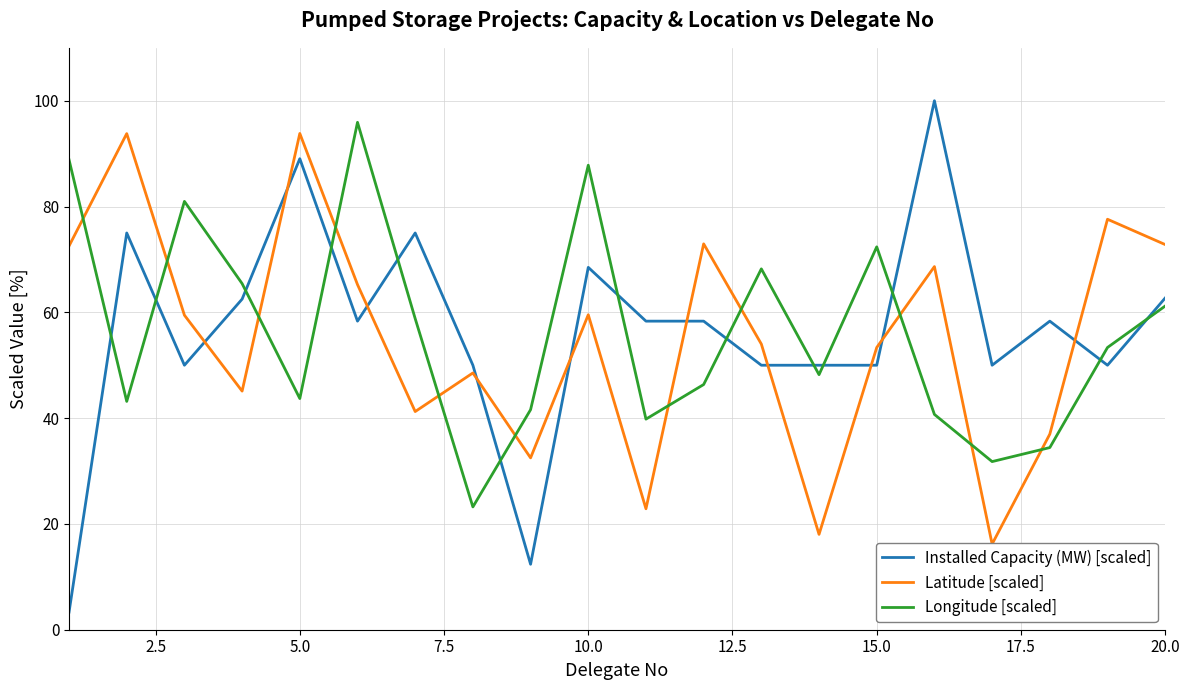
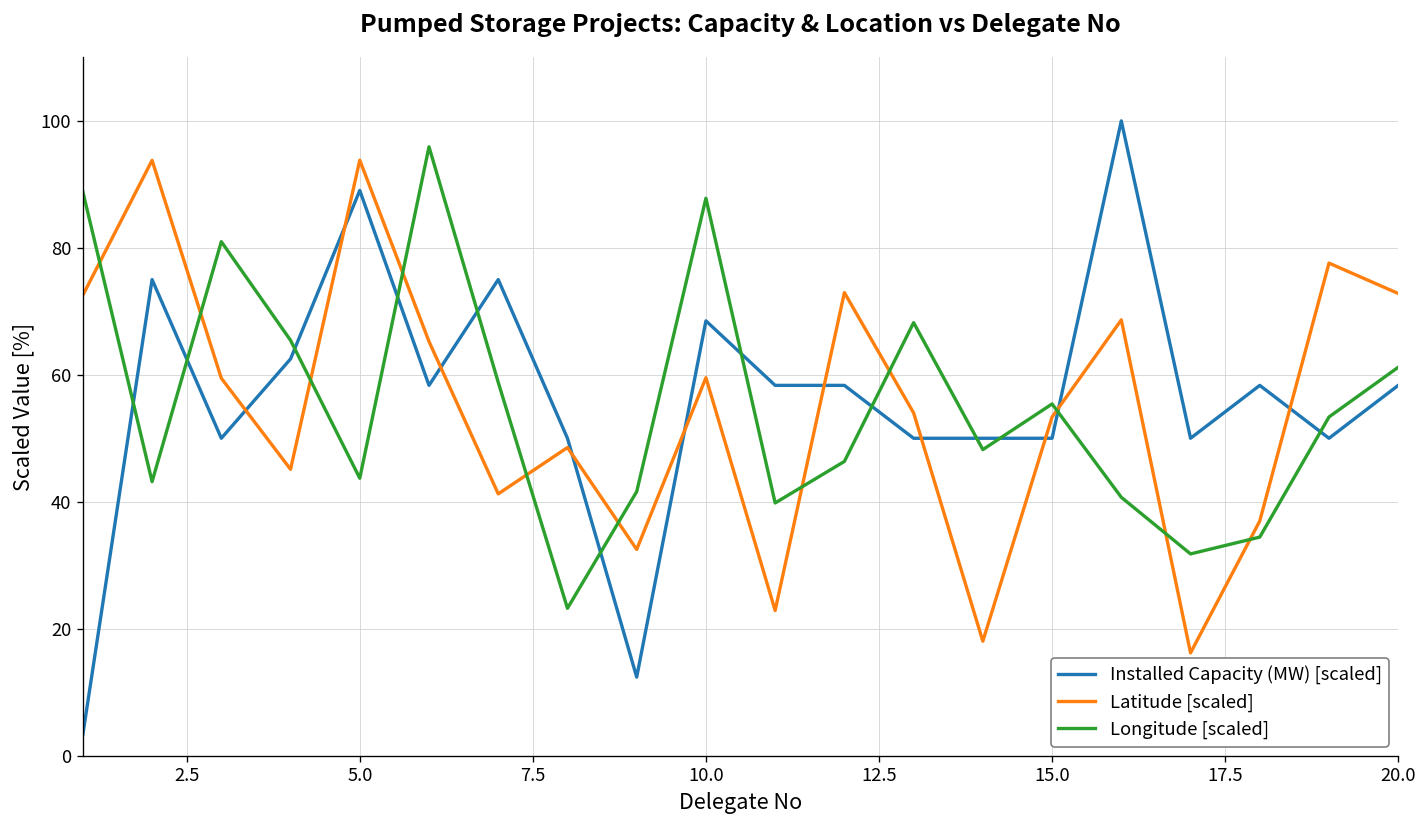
Longitude [scaled], 15.0: 72 -> 55
Installed Capacity (MW) [scaled], 20.0: 63 -> 58
